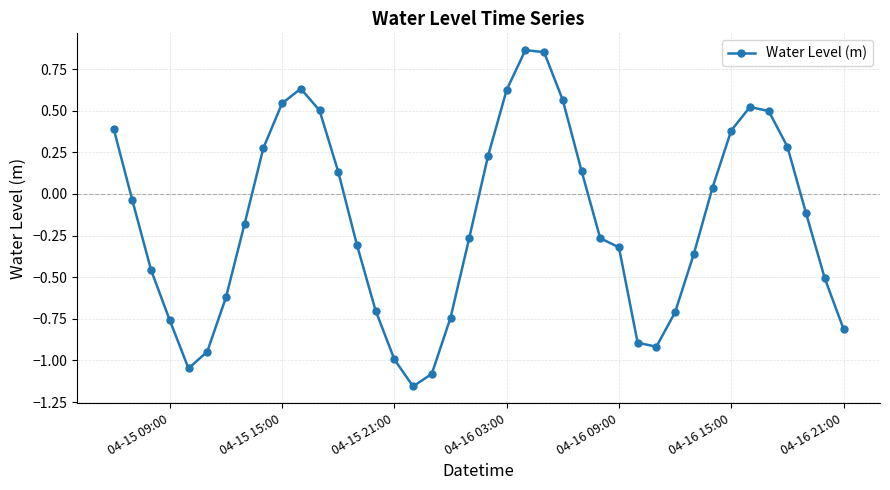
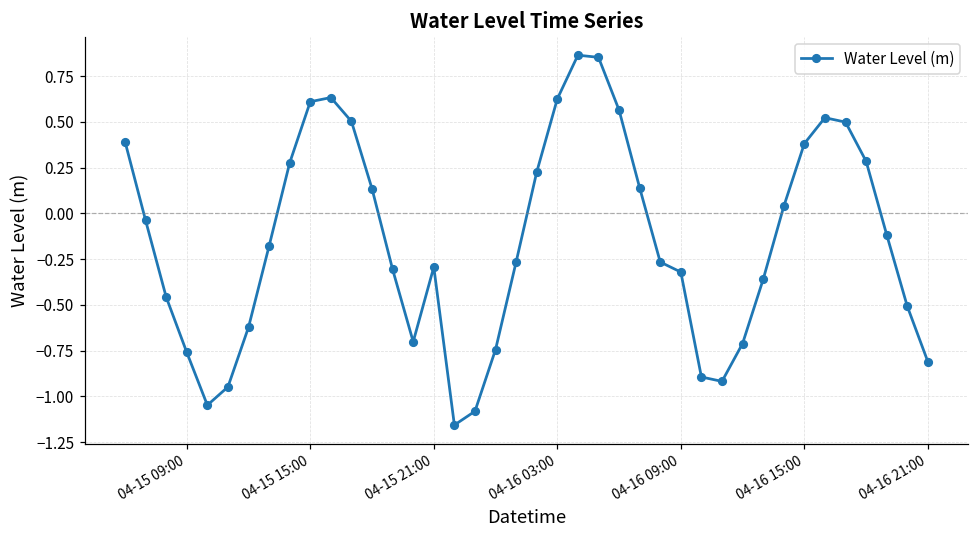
04-15 15:00: 0.54 -> 0.61
04-15 21:00: -0.99 -> -0.29
